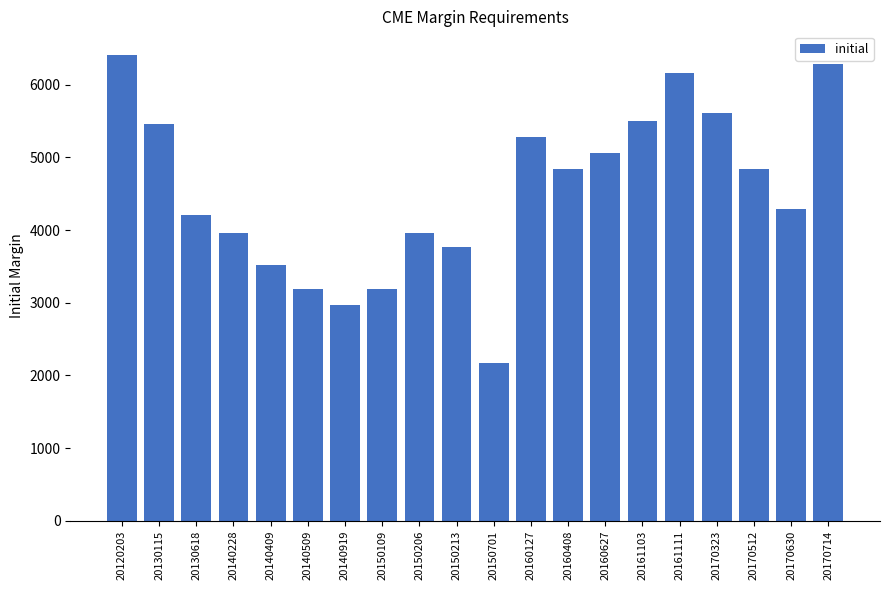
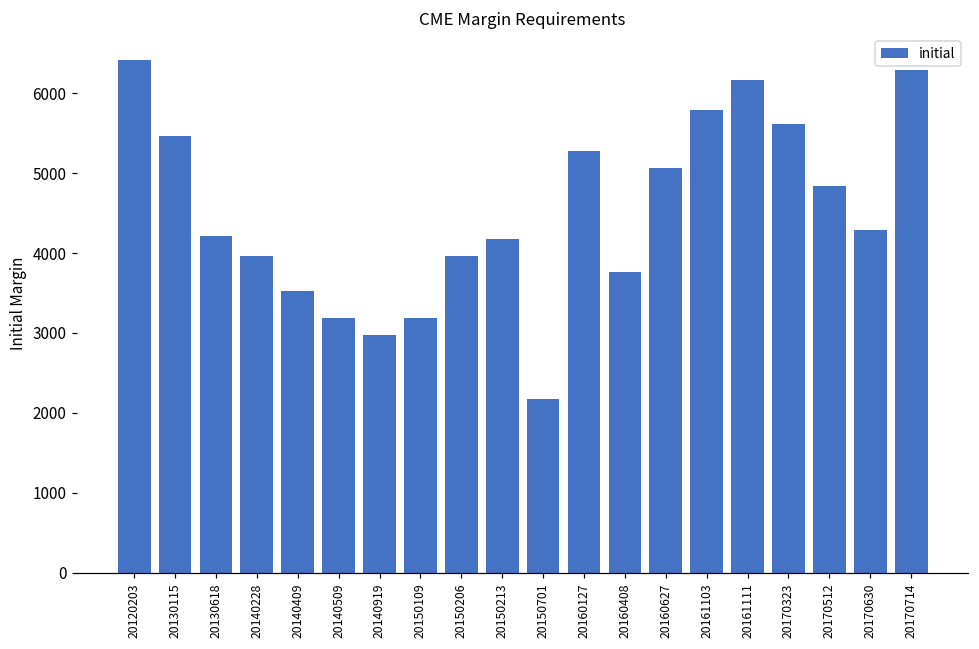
20150213: 3800 -> 4200
20160408: 4800 -> 3800
20161103: 5500 -> 5800
